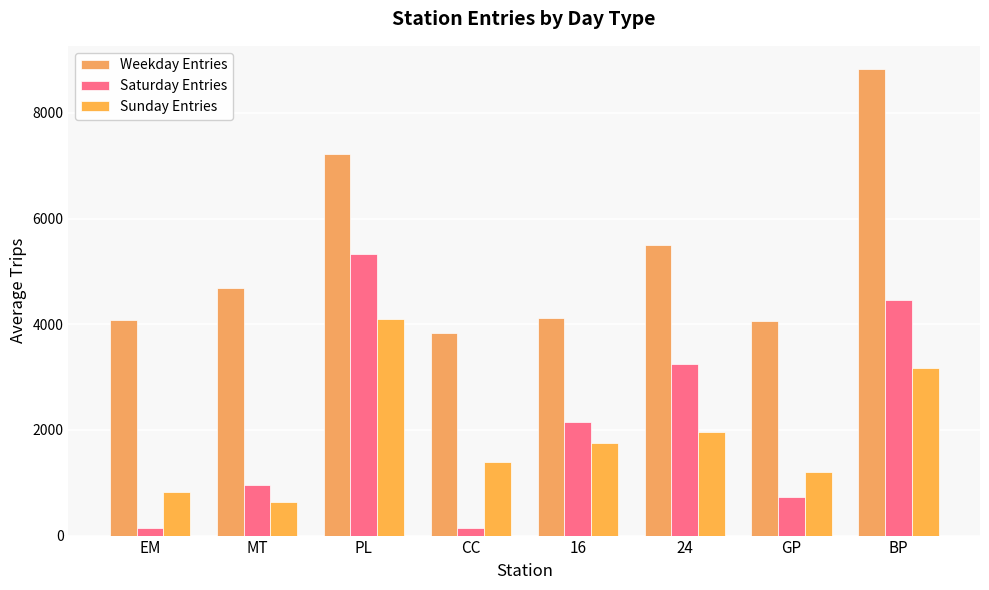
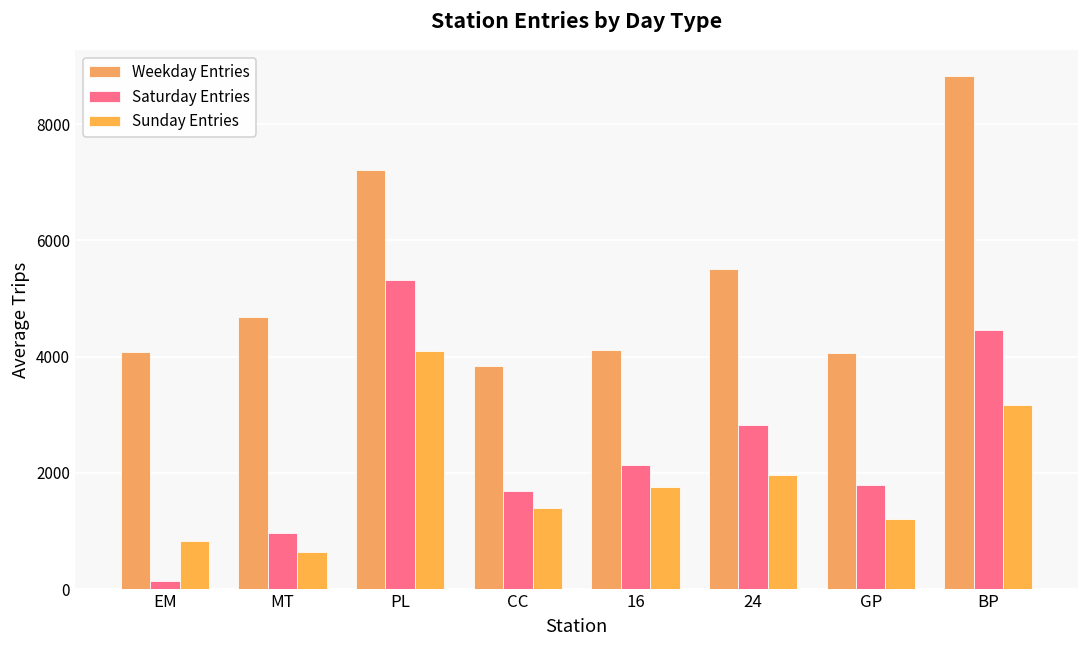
Saturday Entries, CC: 100 -> 1700
Saturday Entries, 24: 3200 -> 2800
Saturday Entries, GP: 700 -> 1800
